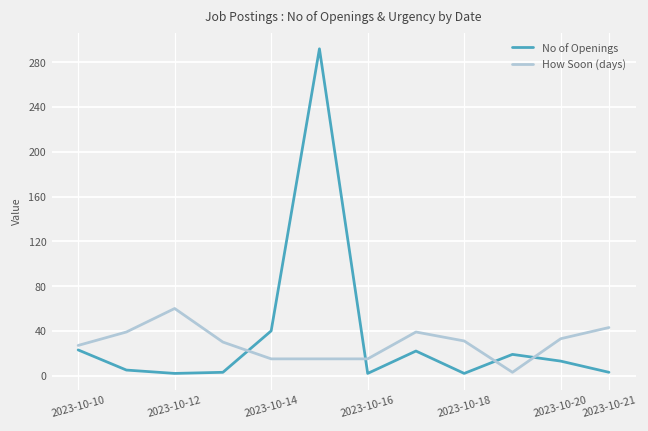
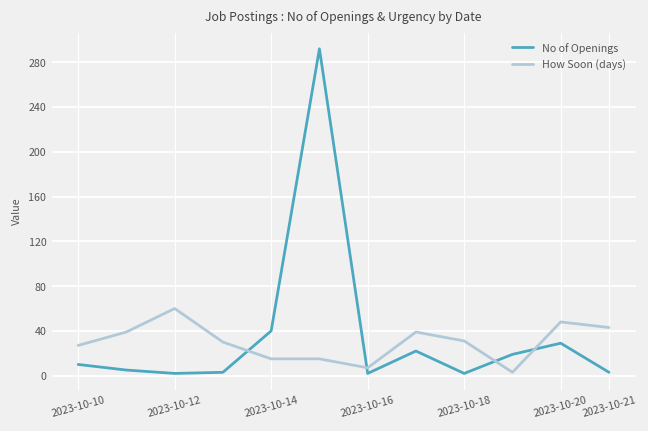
No of Openings, 2023-10-10: 23 -> 10
How Soon (days), 2023-10-16: 15 -> 7
No of Openings, 2023-10-20: 13 -> 29
How Soon (days), 2023-10-20: 33 -> 48
